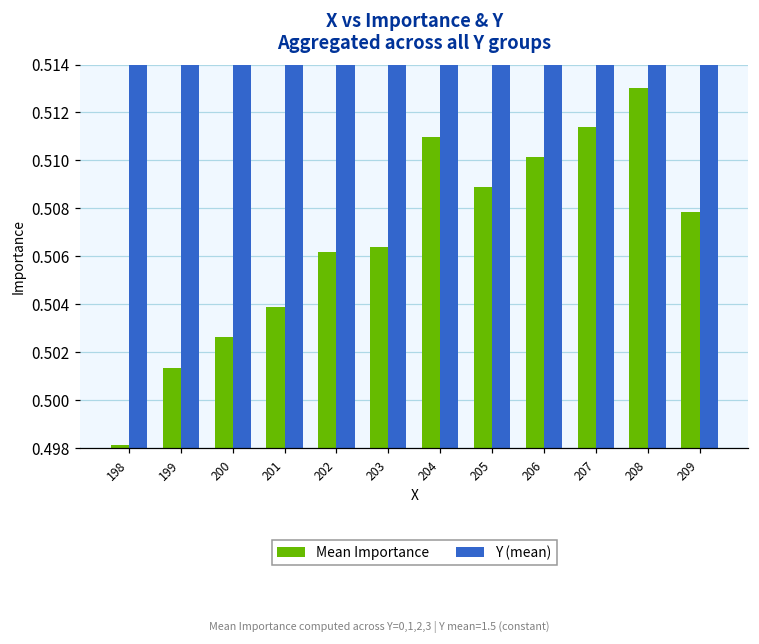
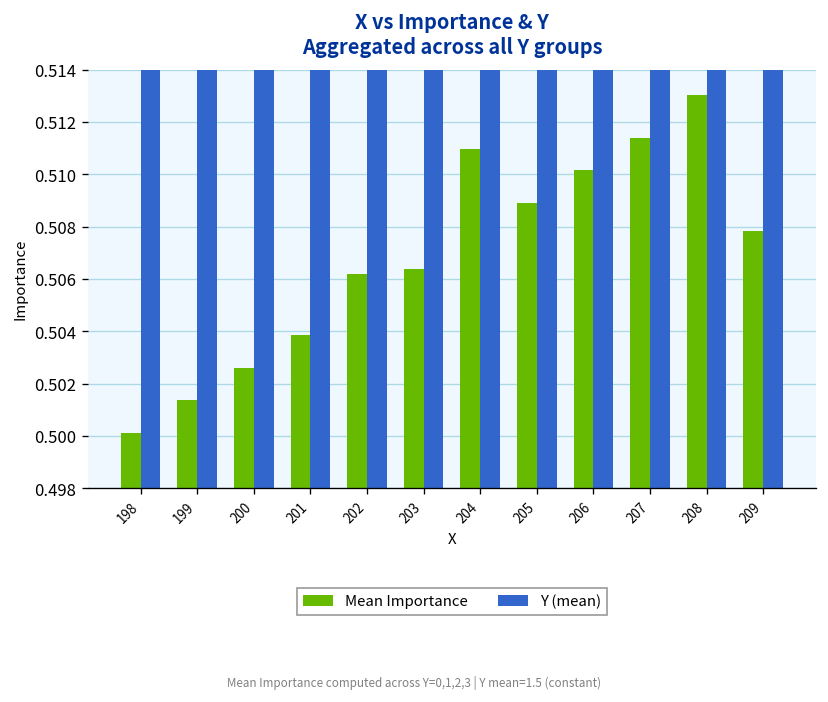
Mean Importance, 198: 0.4981 -> 0.5001
